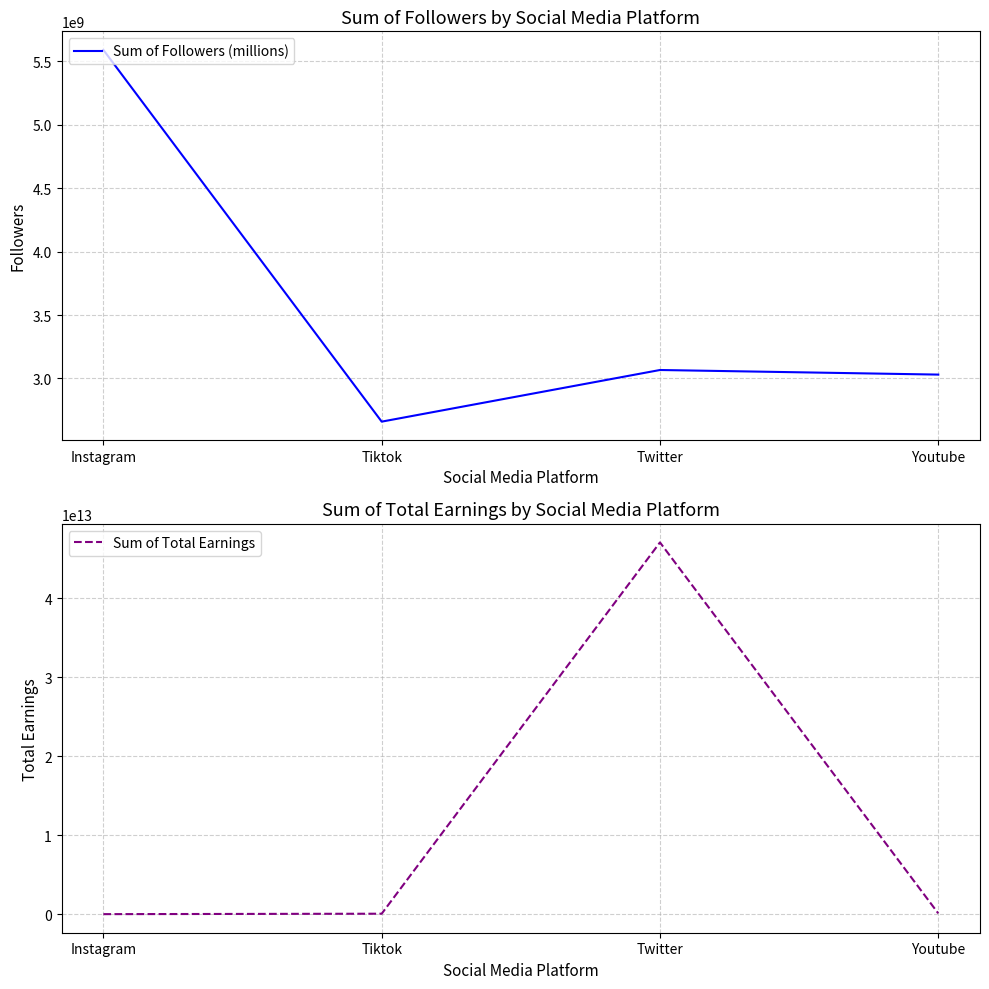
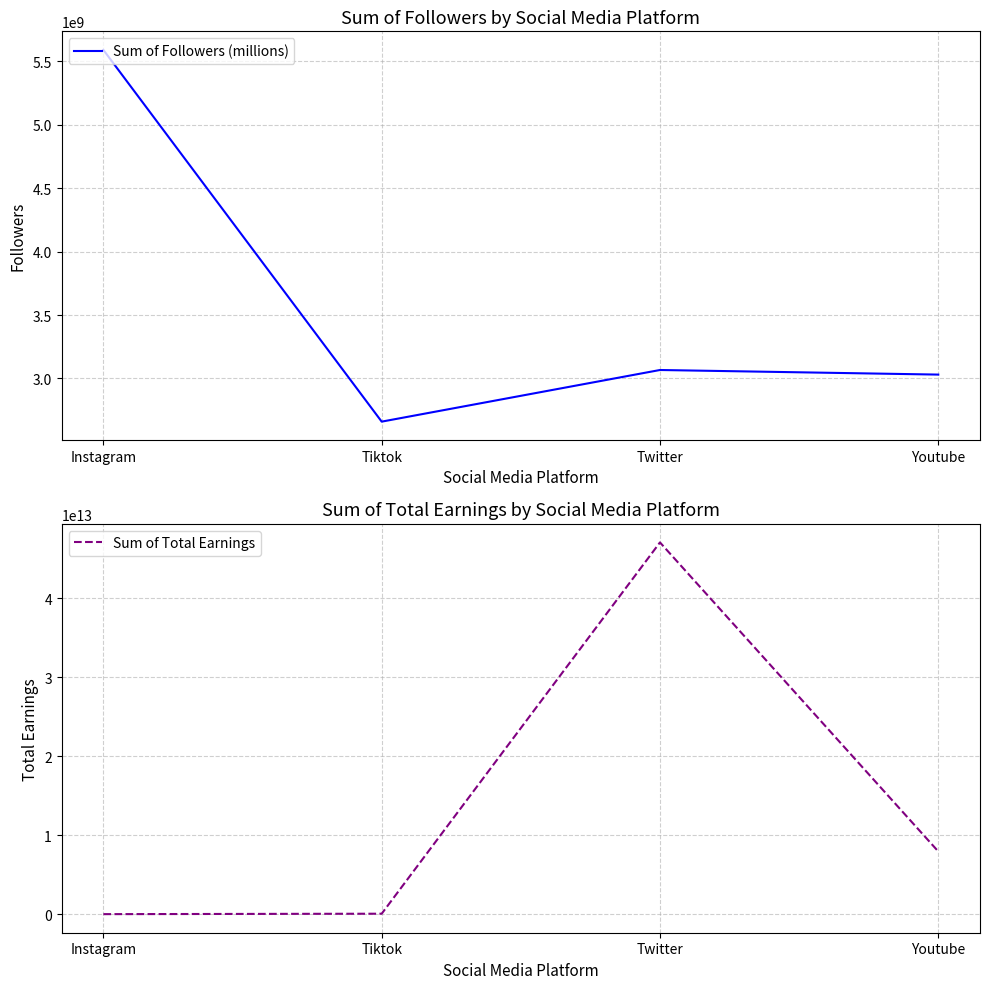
Sum of Total Earnings by Social Media Platform, Youtube: 0 -> 8000000000000
